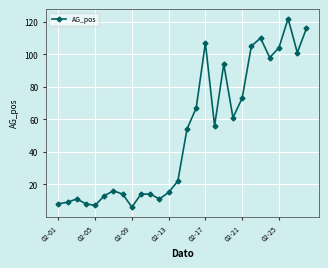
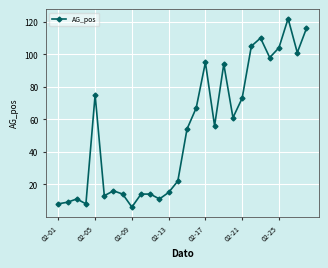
02-05: 7 -> 75
02-17: 107 -> 95
